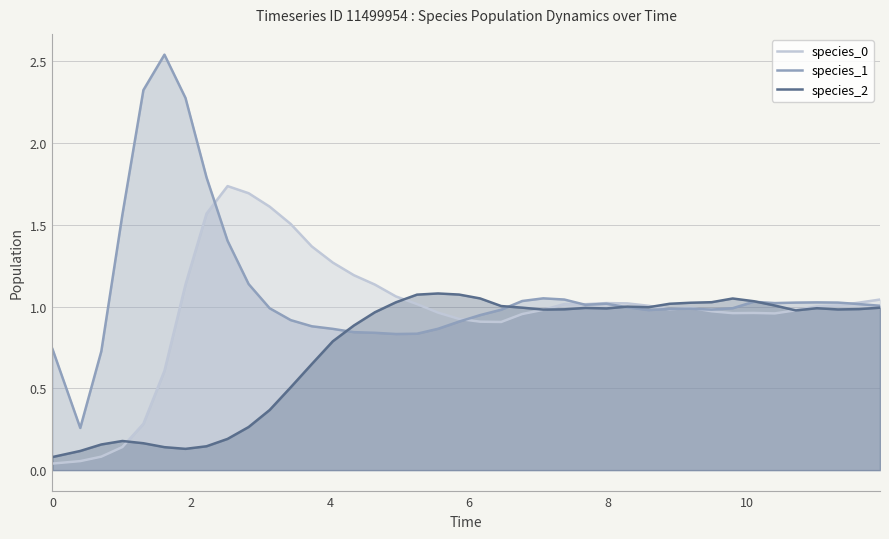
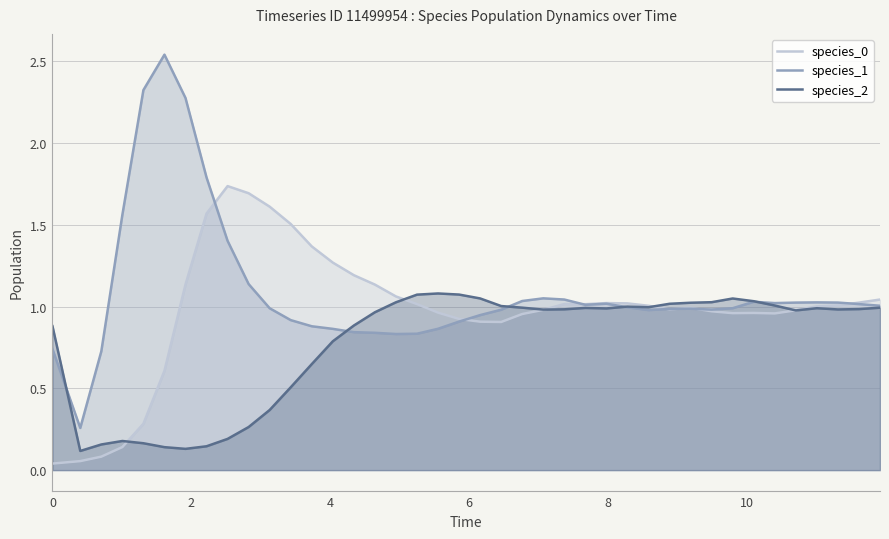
species_2, 0: 0.08 -> 0.88
